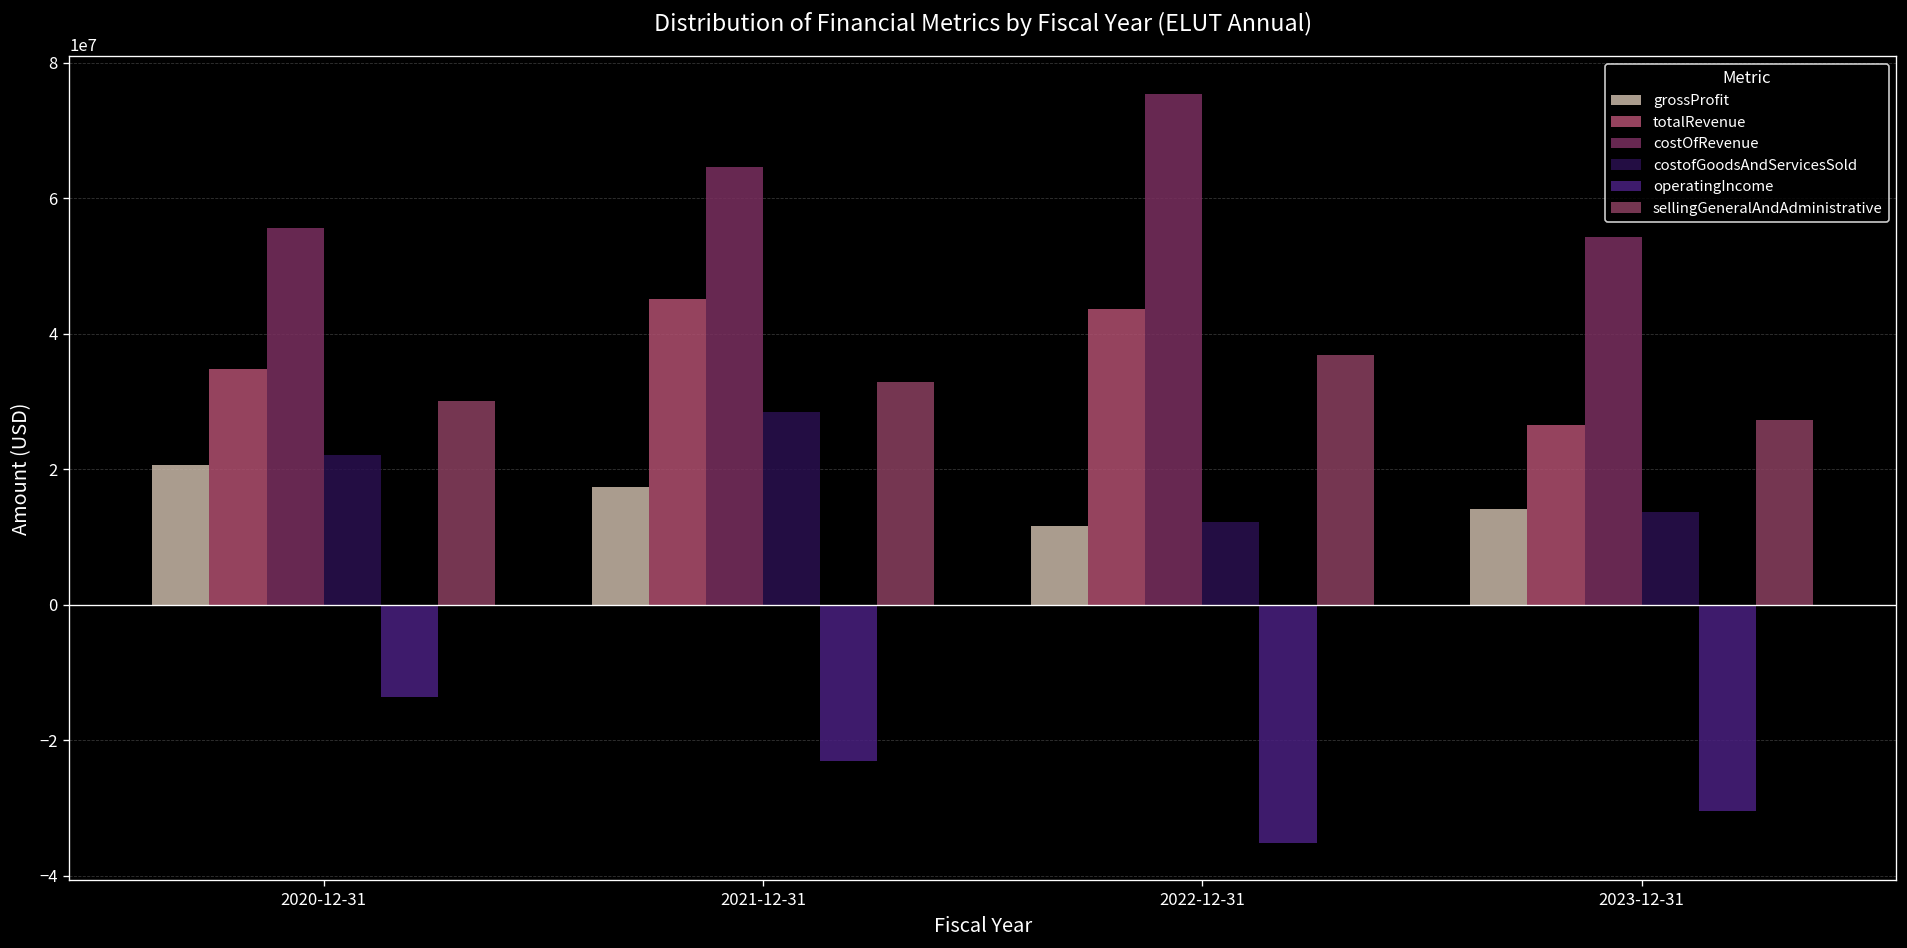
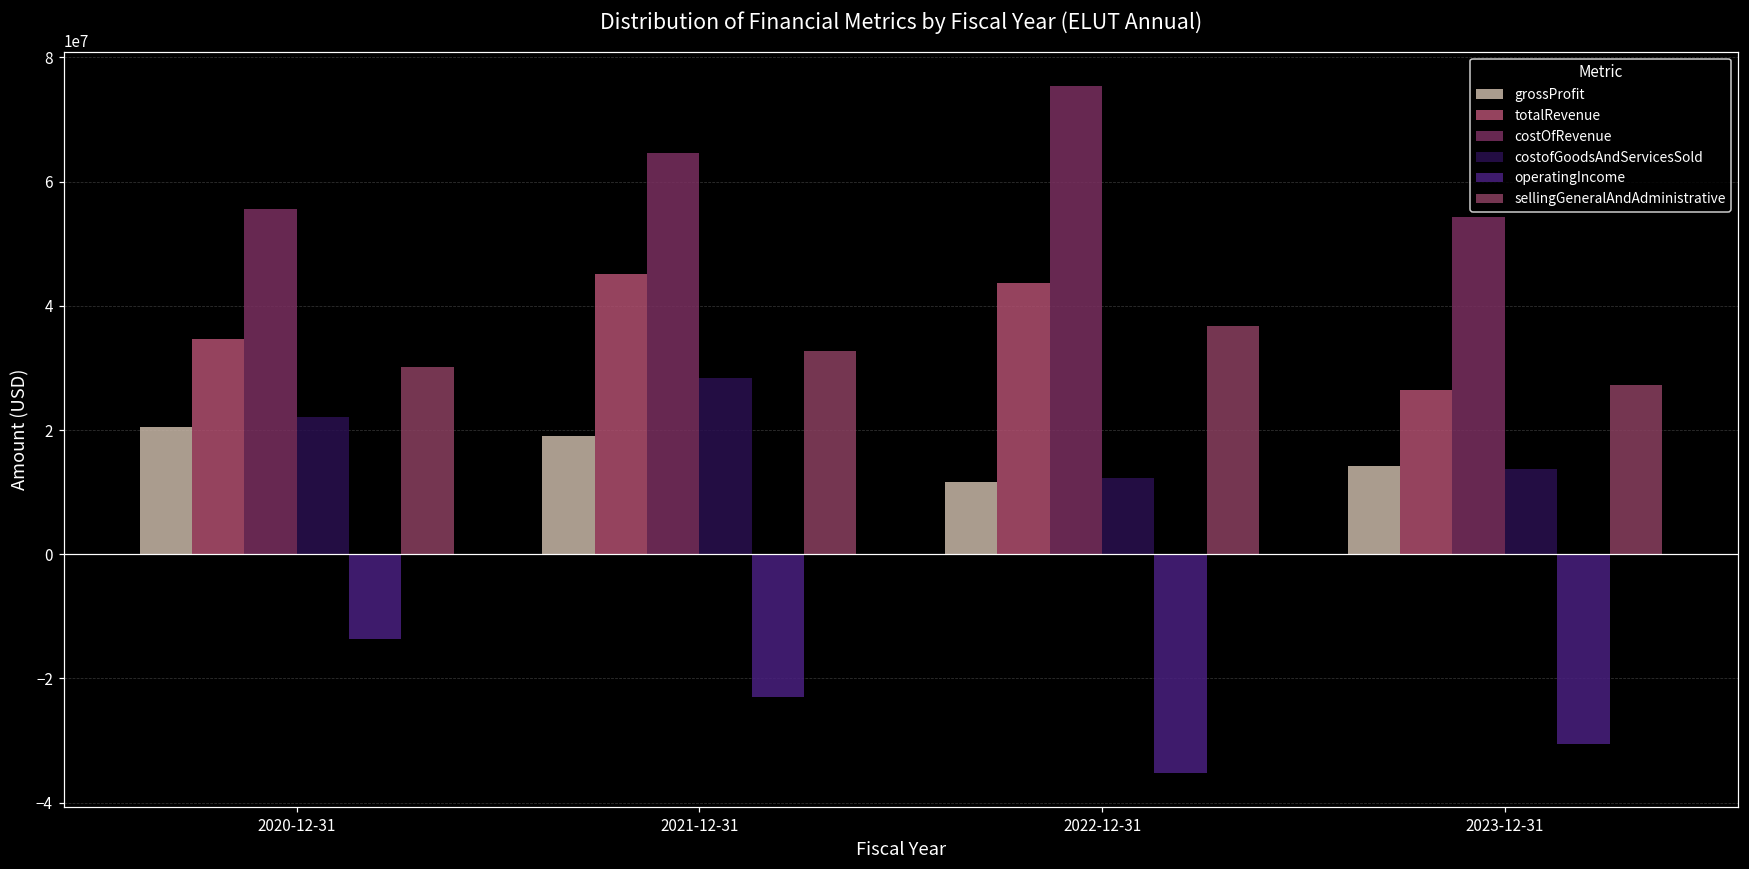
grossProfit, 2021-12-31: 17000000 -> 19000000
